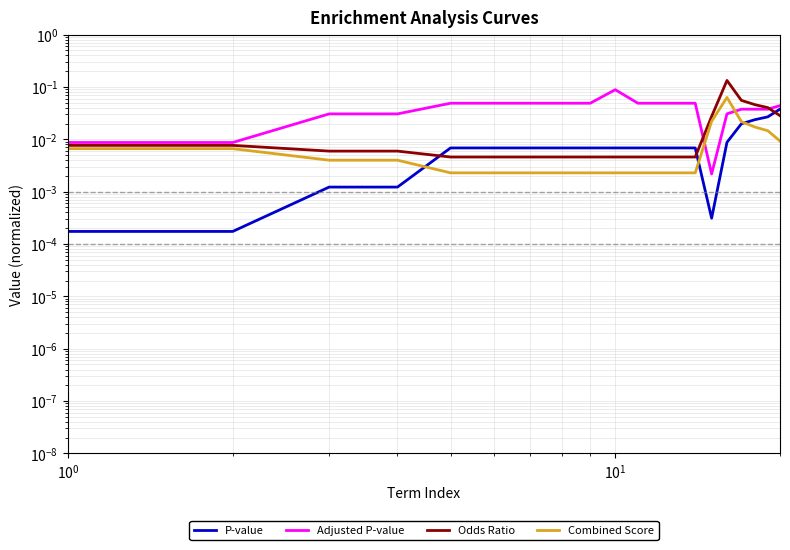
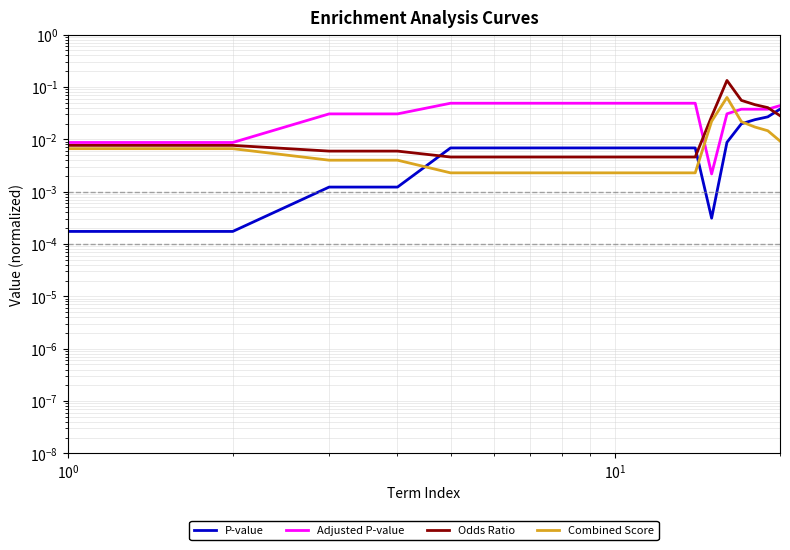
Adjusted P-value, 10^1: 0.09 -> 0.05
